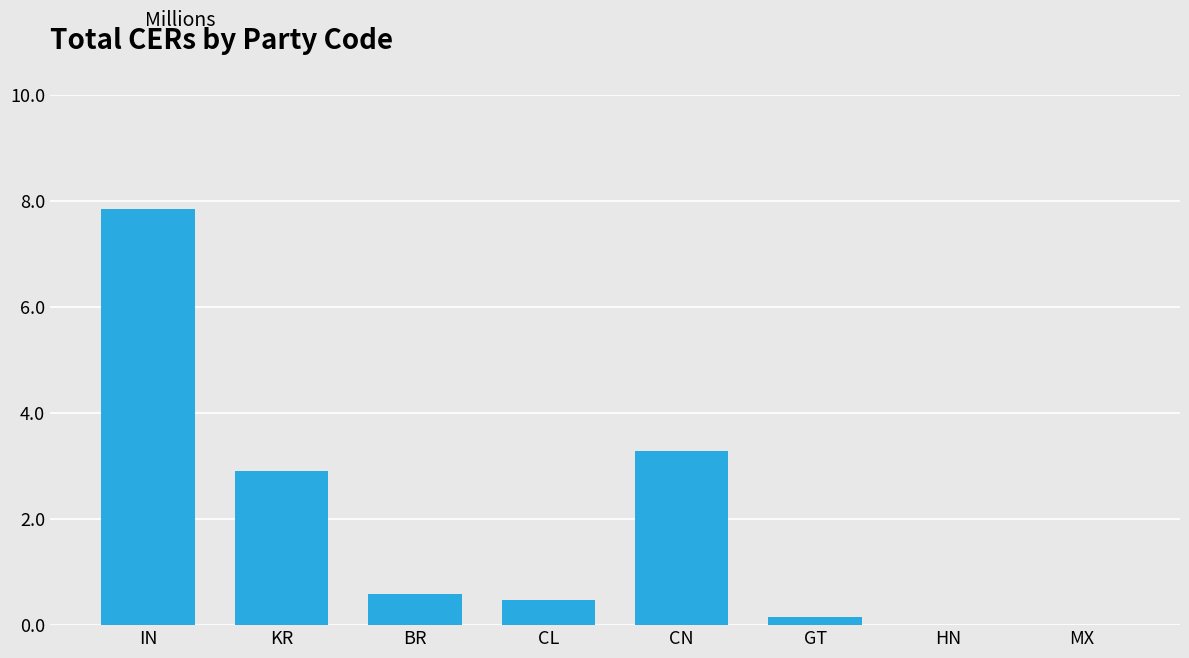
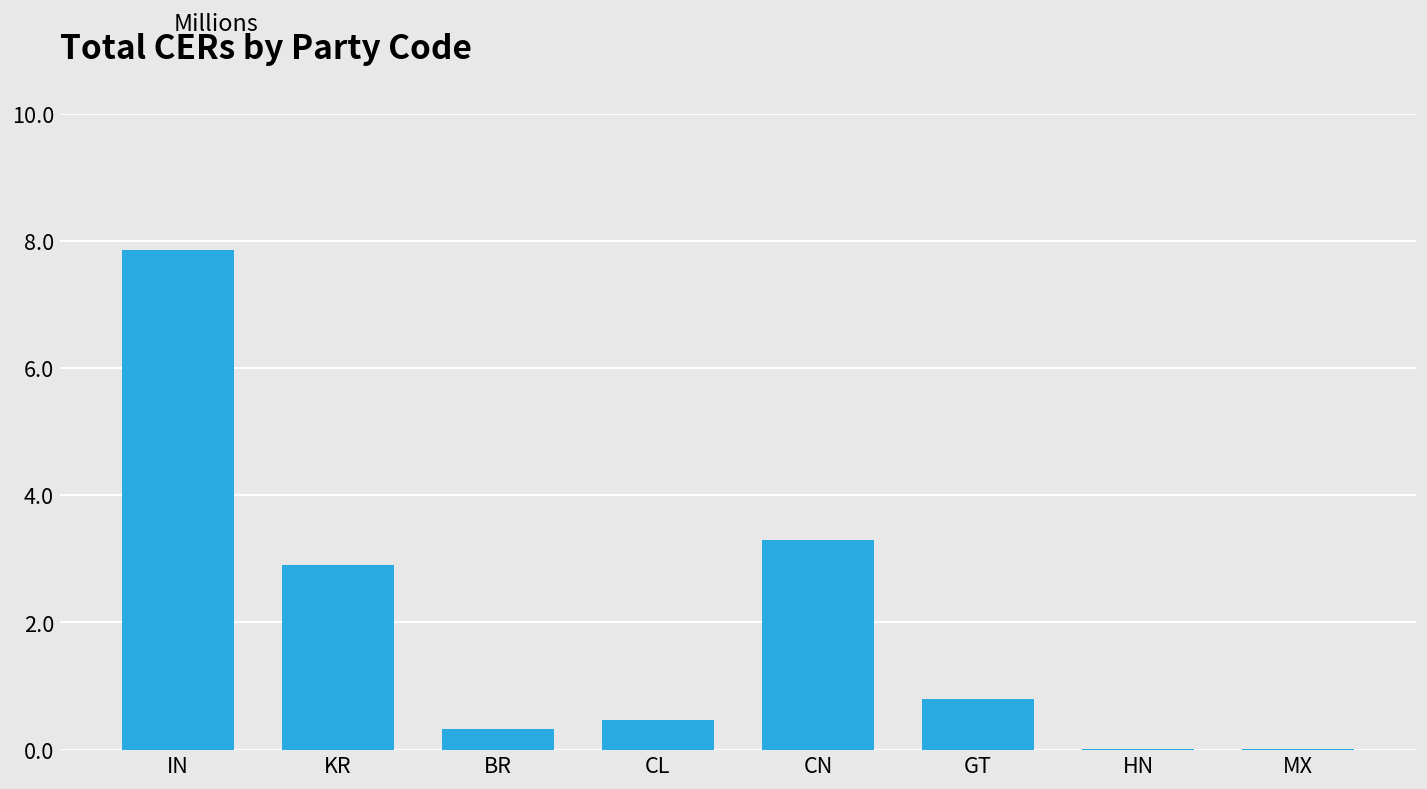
BR: 0.6 -> 0.3
GT: 0.2 -> 0.8
